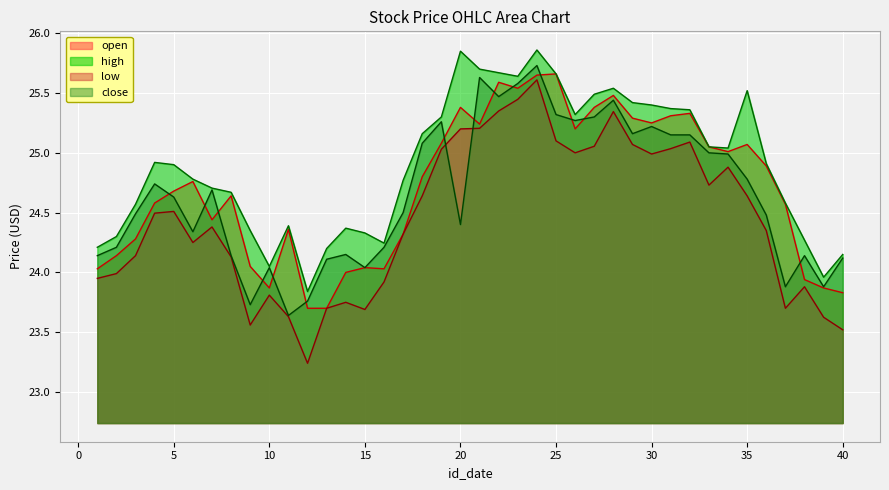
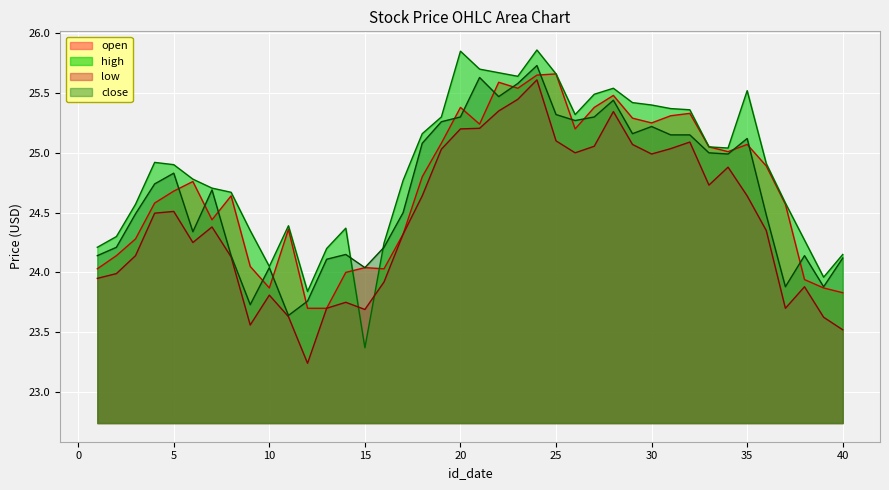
close, 5: 24.63 -> 24.83
high, 15: 24.33 -> 23.37
close, 20: 24.4 -> 25.3
close, 35: 24.78 -> 25.12
